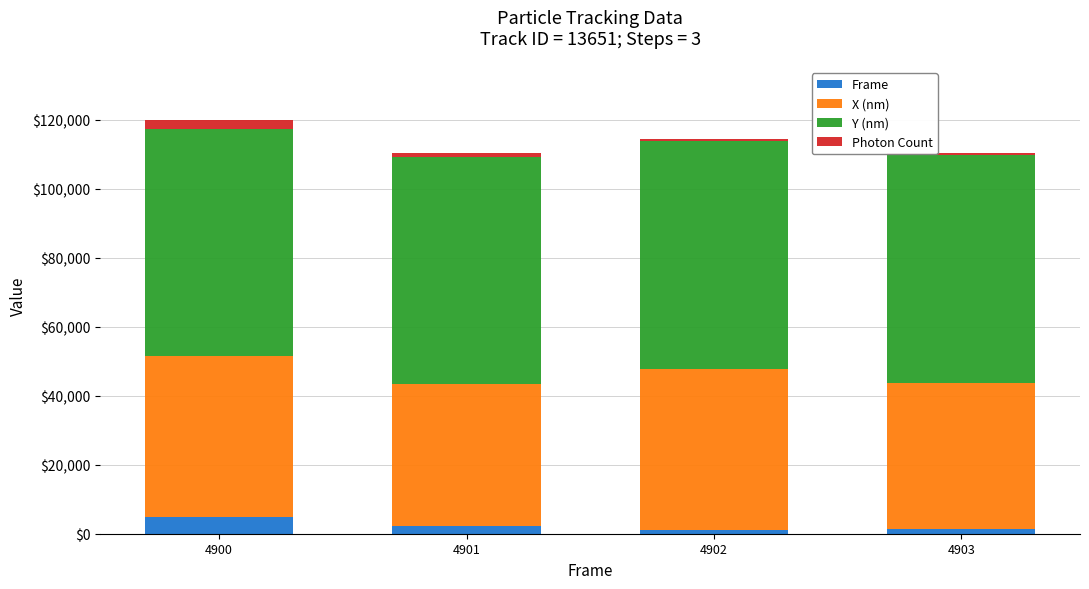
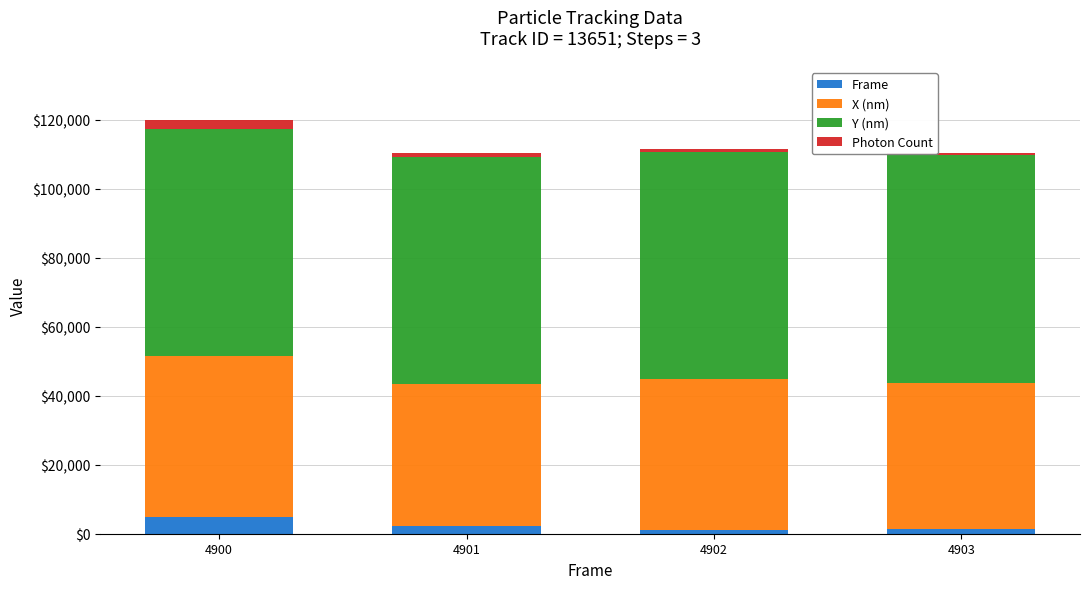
X (nm), 4902: $47,000 -> $44,000
